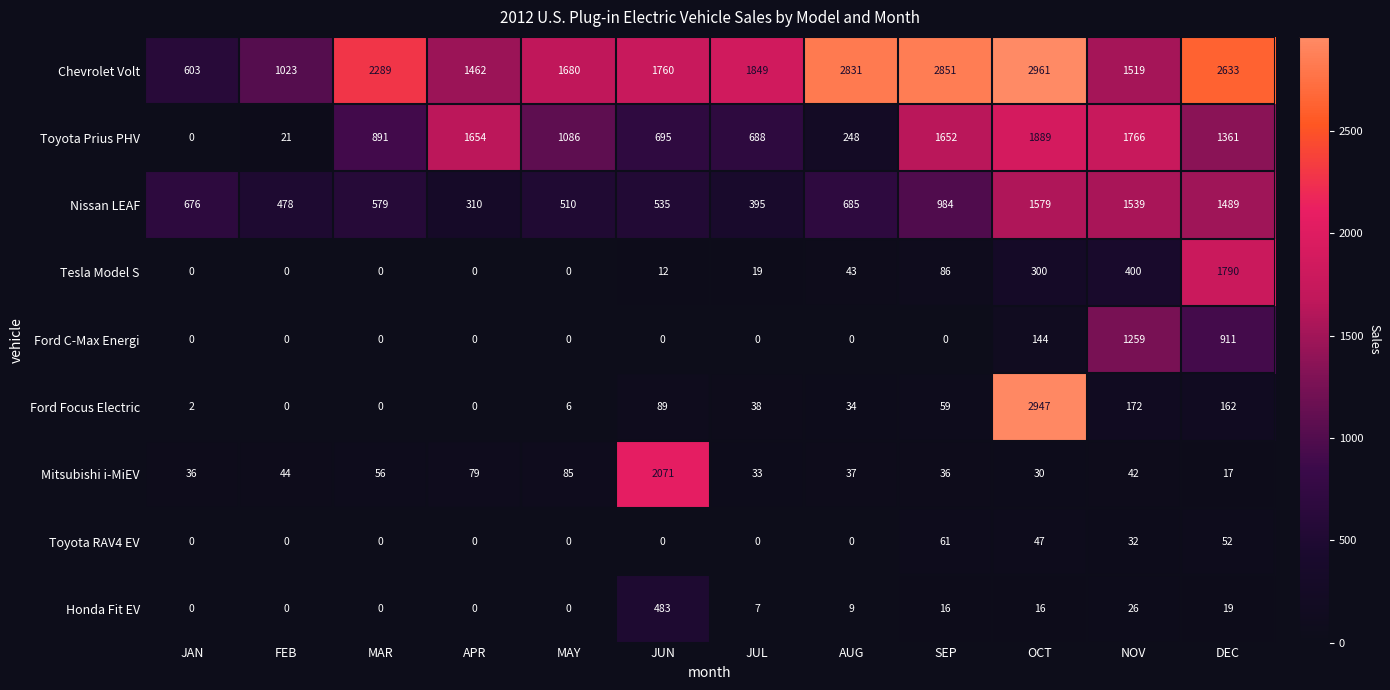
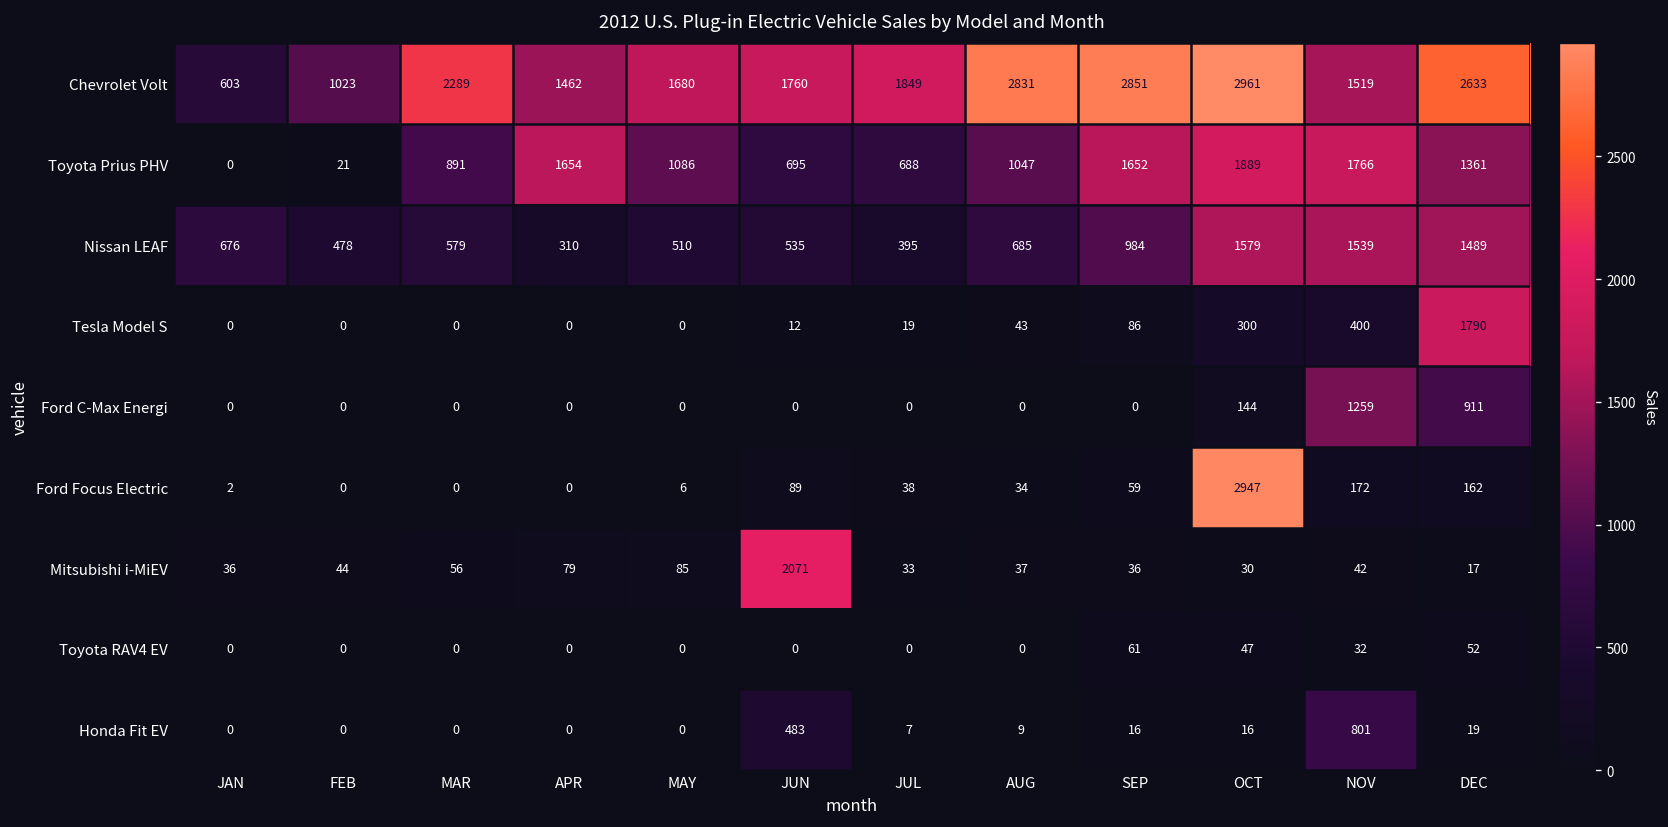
Toyota Prius PHV, AUG: 248 -> 1047
Honda Fit EV, NOV: 26 -> 801
